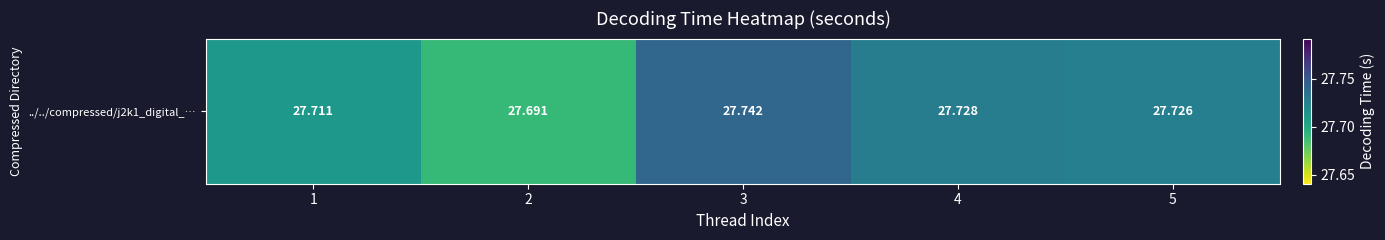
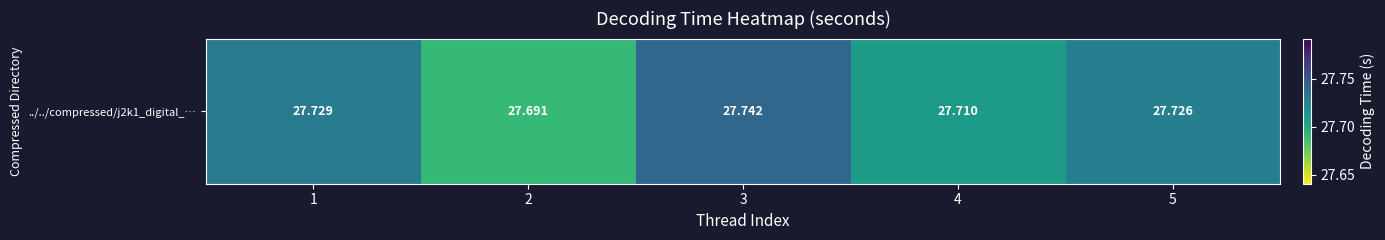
../../compressed/j2k1_digital_…, 1: 27.711 -> 27.729
../../compressed/j2k1_digital_…, 4: 27.728 -> 27.710
